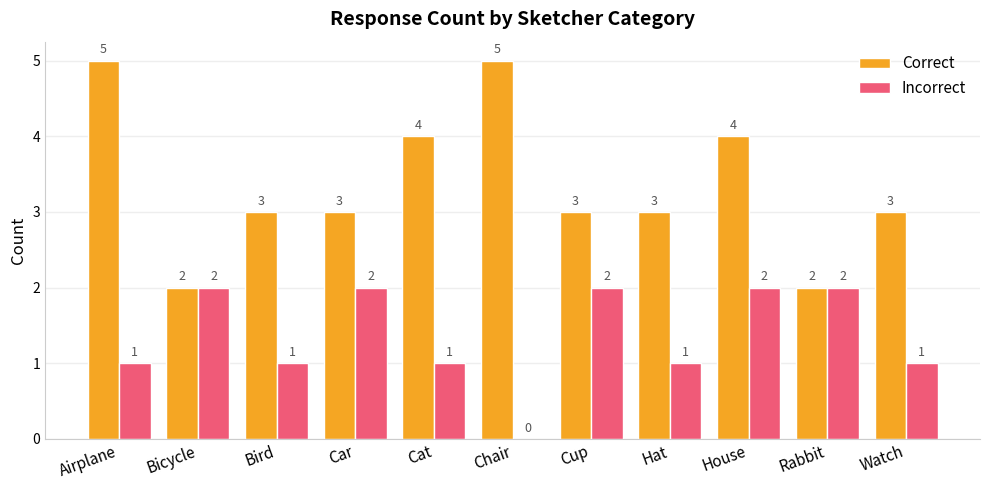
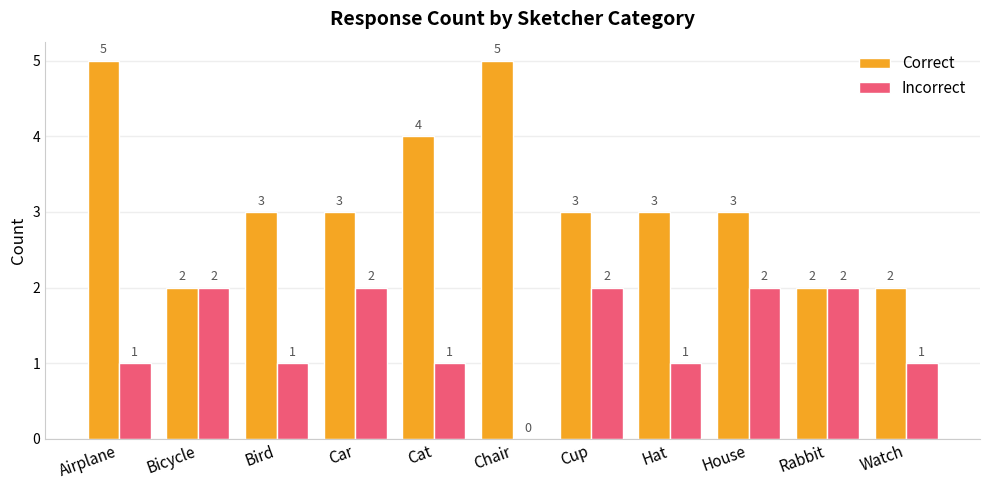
Correct, House: 4 -> 3
Correct, Watch: 3 -> 2
